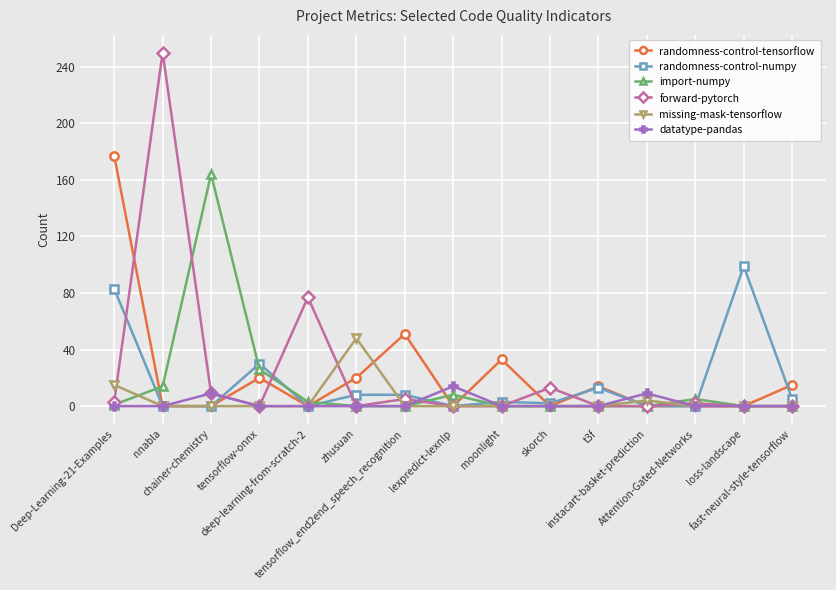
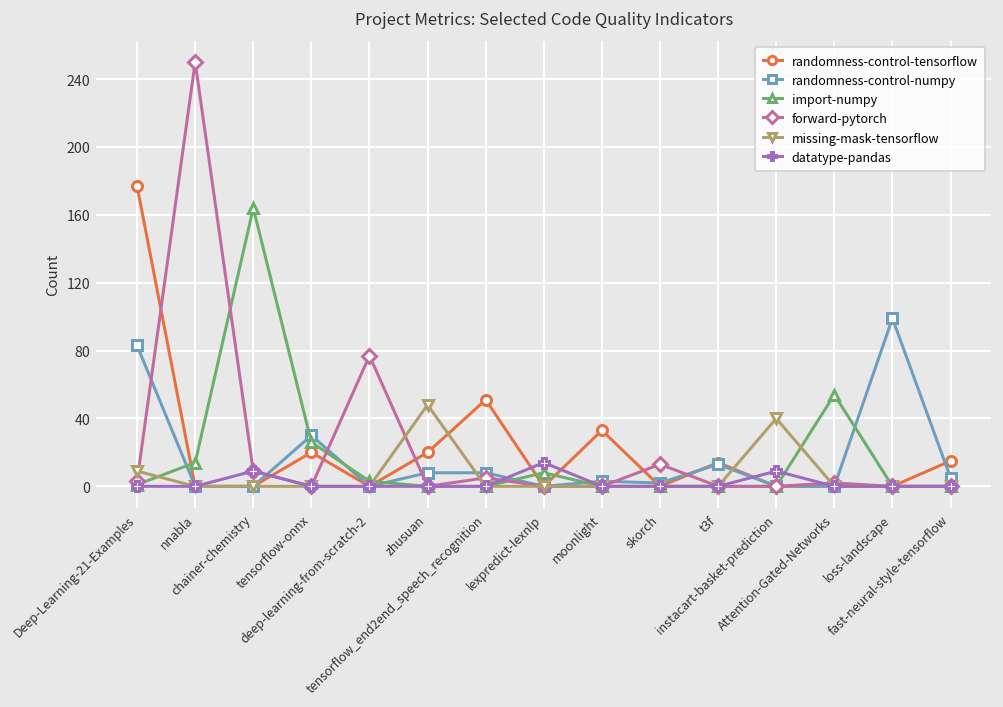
missing-mask-tensorflow, Deep-Learning-21-Examples: 15 -> 9
missing-mask-tensorflow, instacart-basket-prediction: 4 -> 40
import-numpy, Attention-Gated-Networks: 5 -> 54
